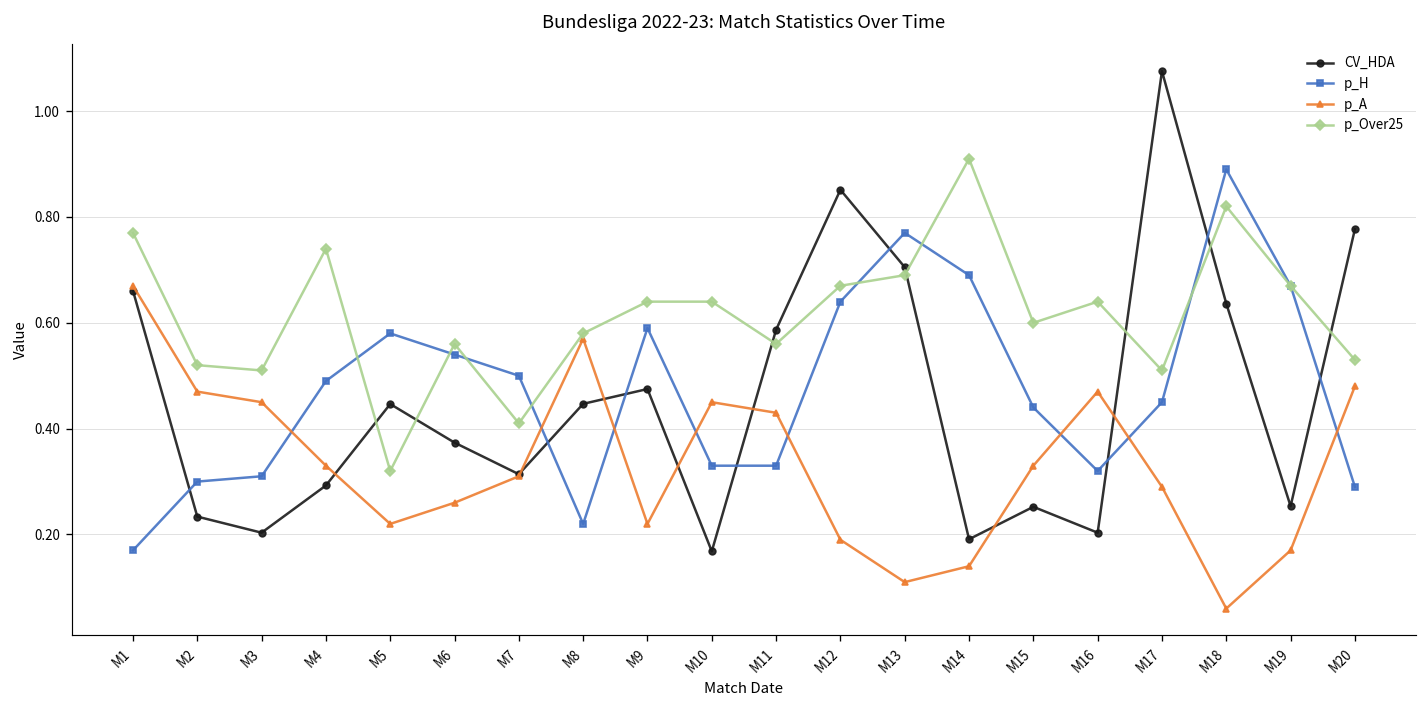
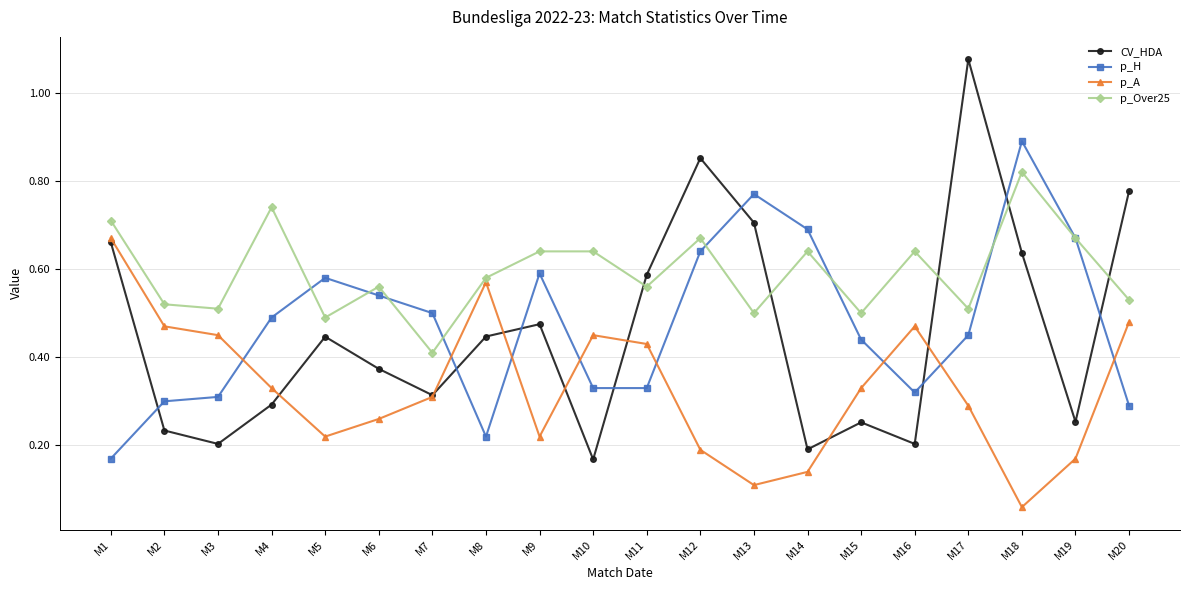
p_Over25, M1: 0.77 -> 0.71
p_Over25, M5: 0.32 -> 0.49
p_Over25, M13: 0.69 -> 0.50
p_Over25, M14: 0.91 -> 0.64
p_Over25, M15: 0.6 -> 0.5
